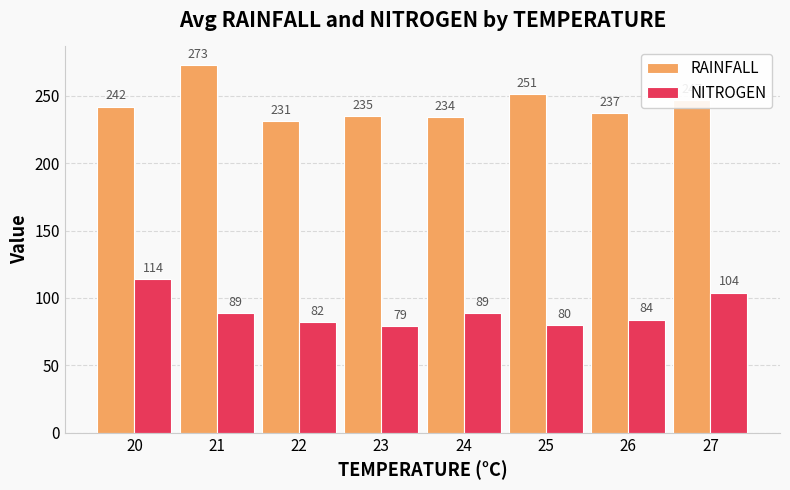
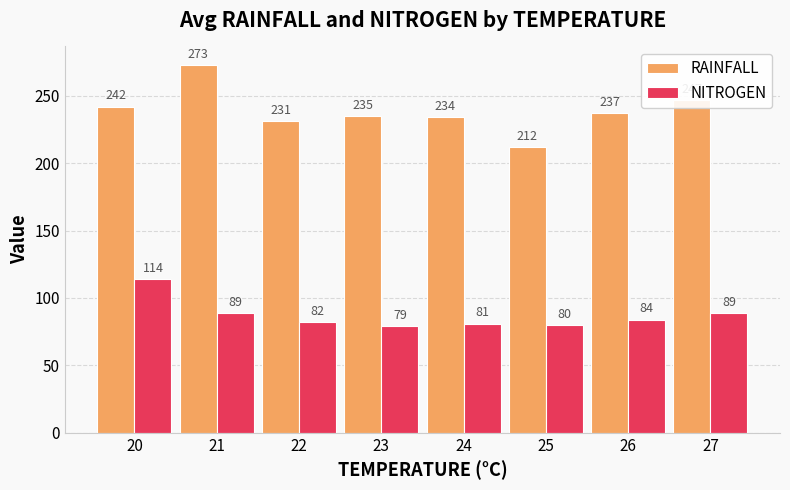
NITROGEN, 24: 89 -> 81
RAINFALL, 25: 251 -> 212
NITROGEN, 27: 104 -> 89
